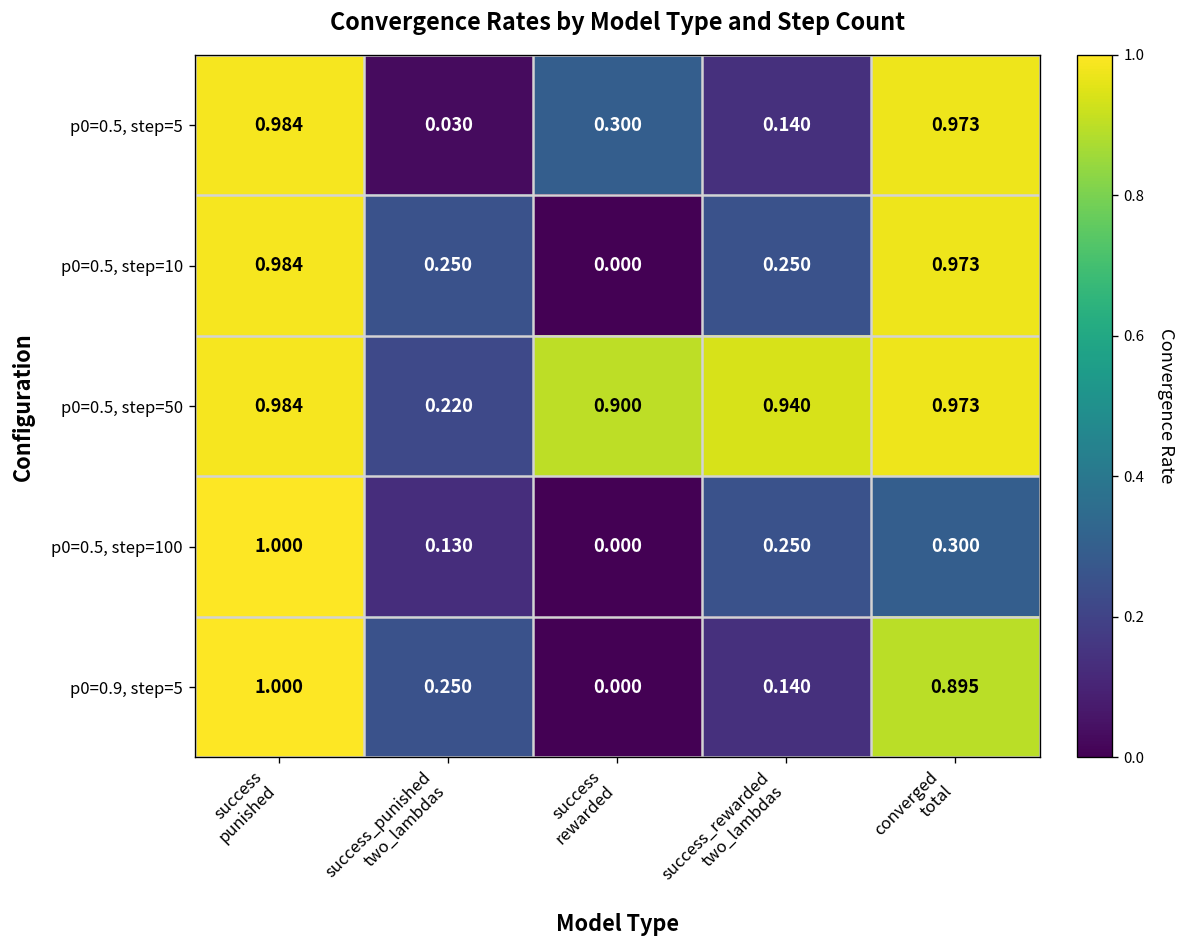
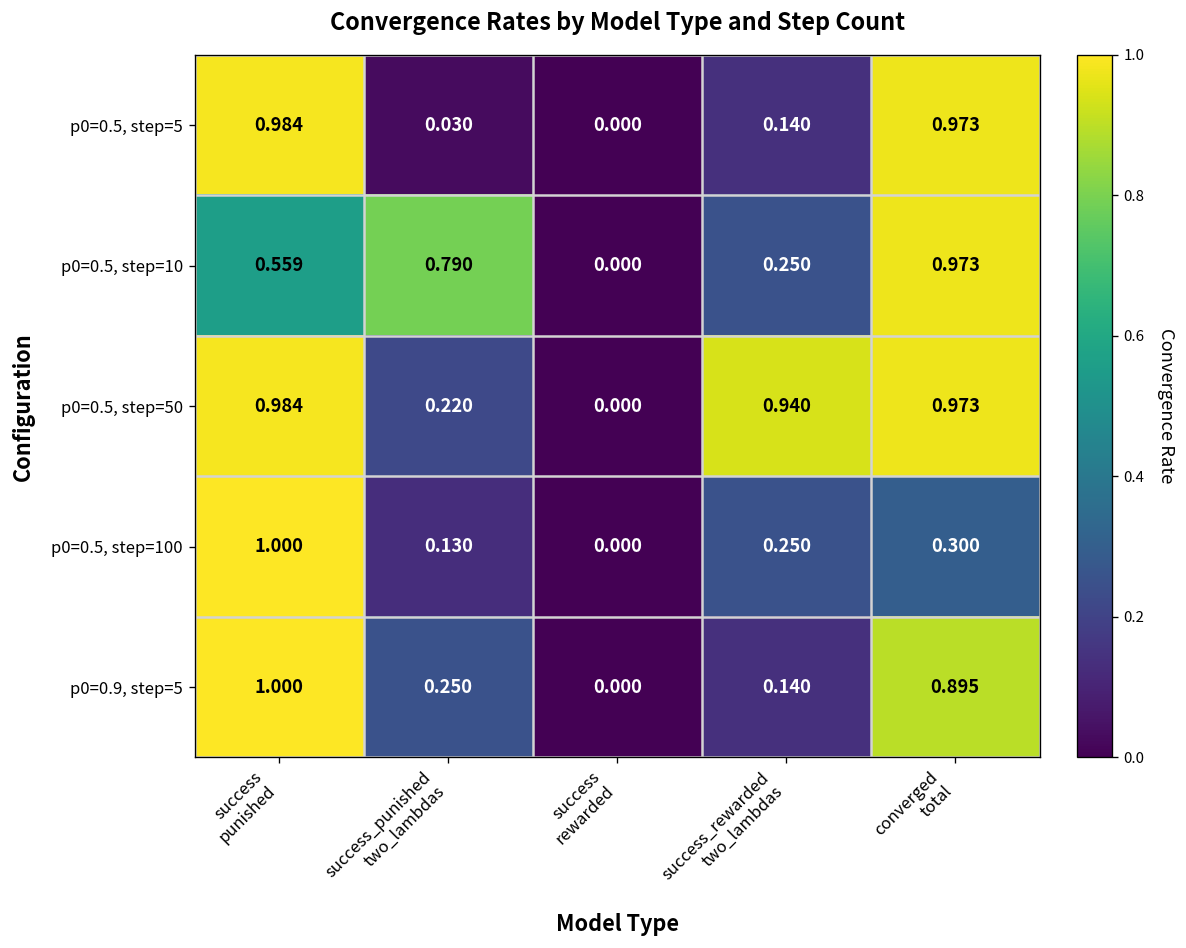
p0=0.5, step=5, success rewarded: 0.300 -> 0.000
p0=0.5, step=10, success punished: 0.984 -> 0.559
p0=0.5, step=10, success_punished two_lambdas: 0.250 -> 0.790
p0=0.5, step=50, success rewarded: 0.900 -> 0.000
